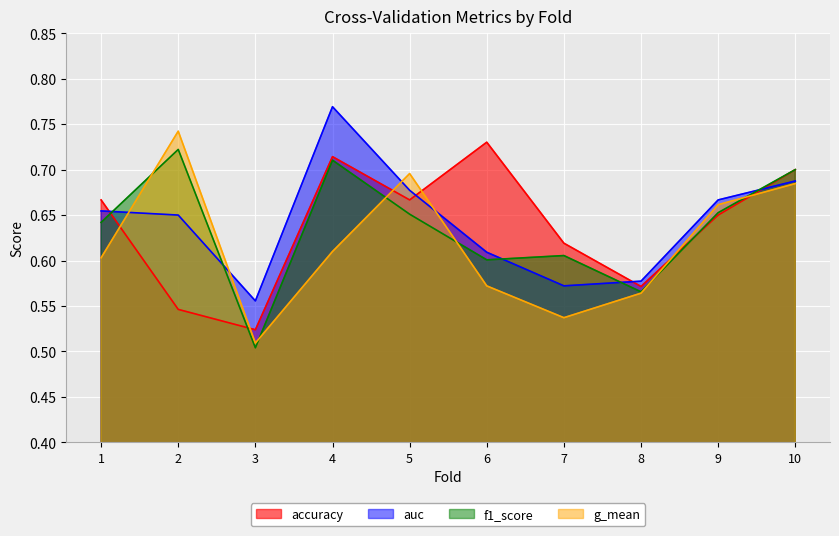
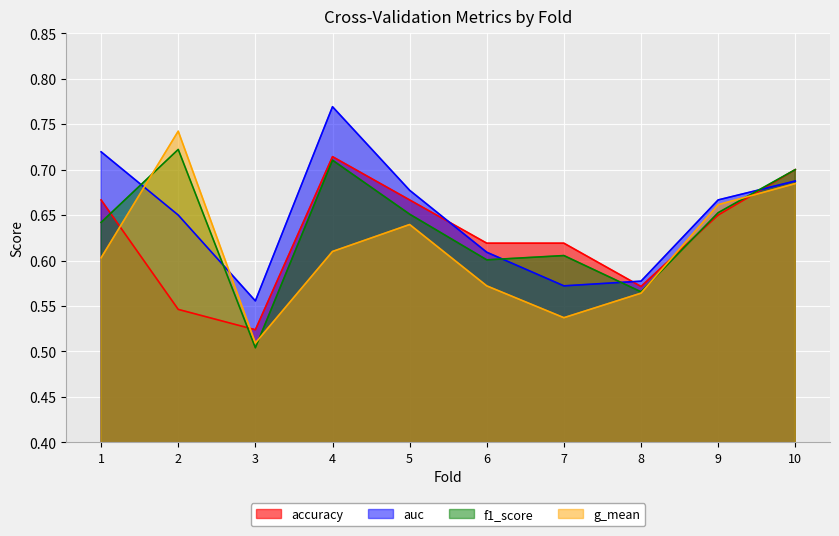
auc, 1: 0.65 -> 0.72
g_mean, 5: 0.70 -> 0.64
accuracy, 6: 0.73 -> 0.62
